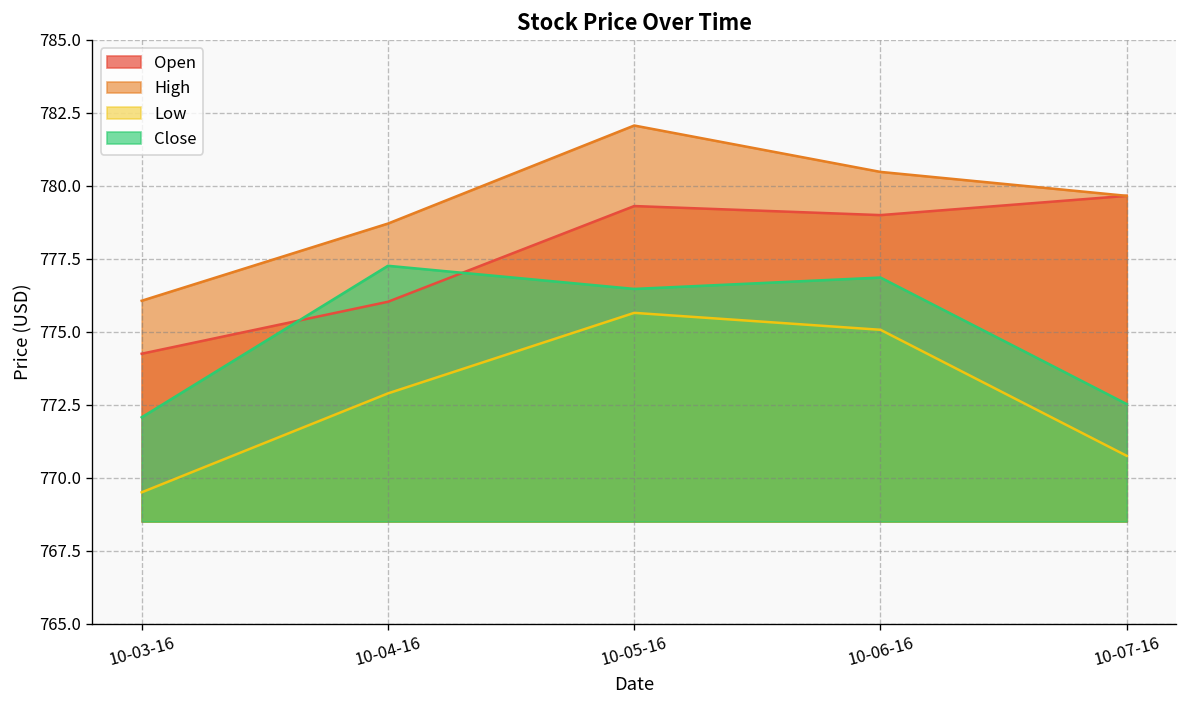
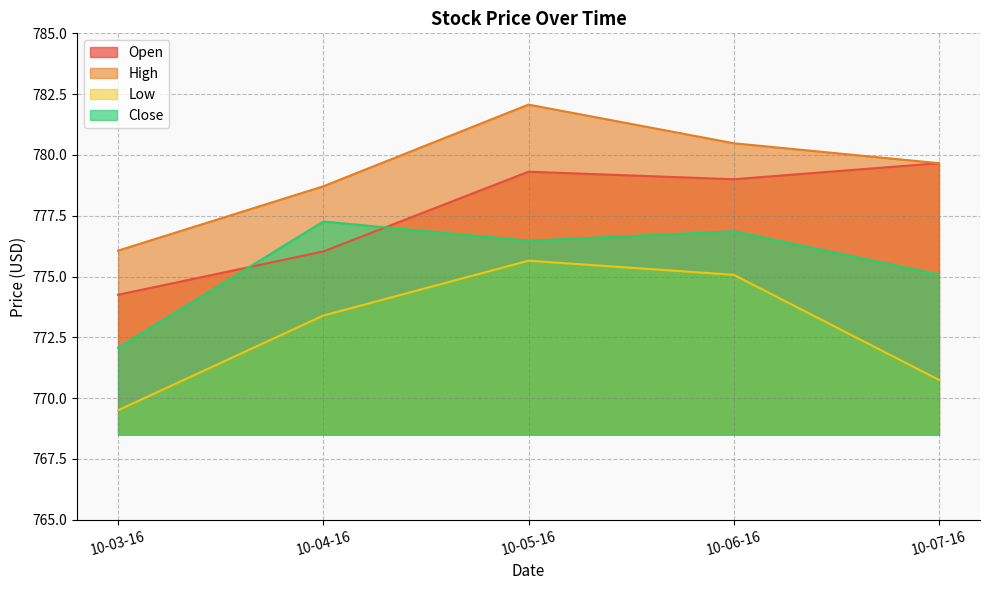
Low, 10-04-16: 772.9 -> 773.4
Close, 10-07-16: 772.5 -> 775.1
